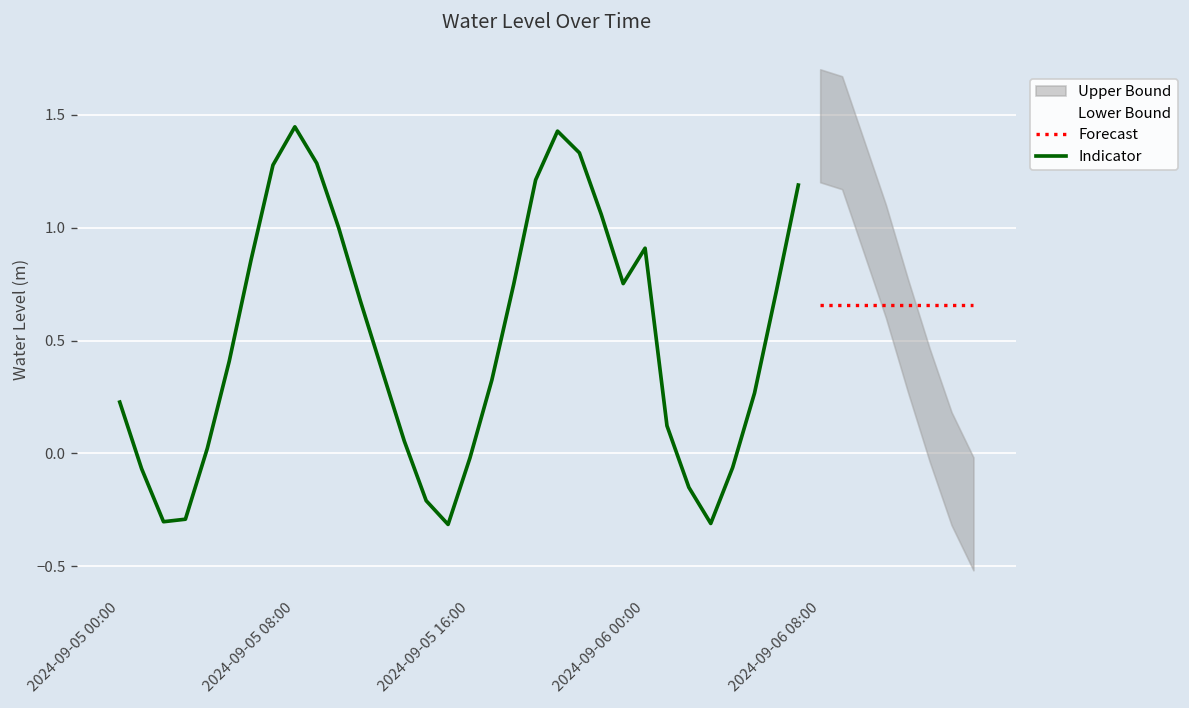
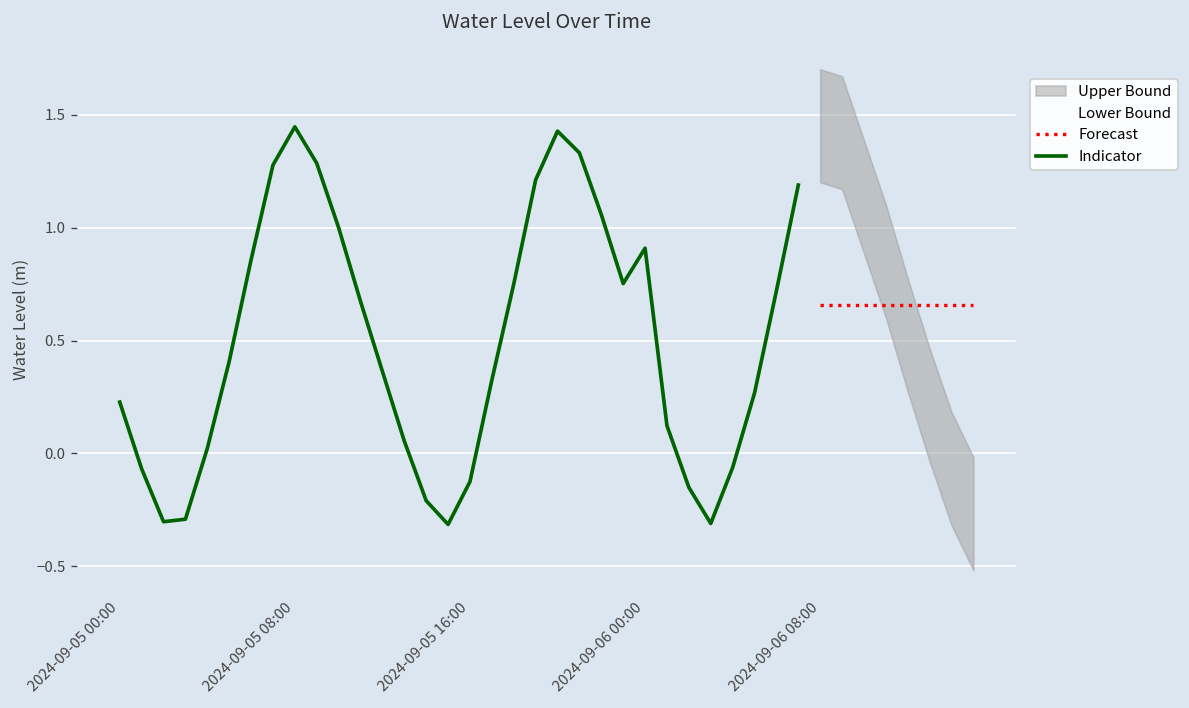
Indicator, 2024-09-05 16:00: -0.02 -> -0.12
